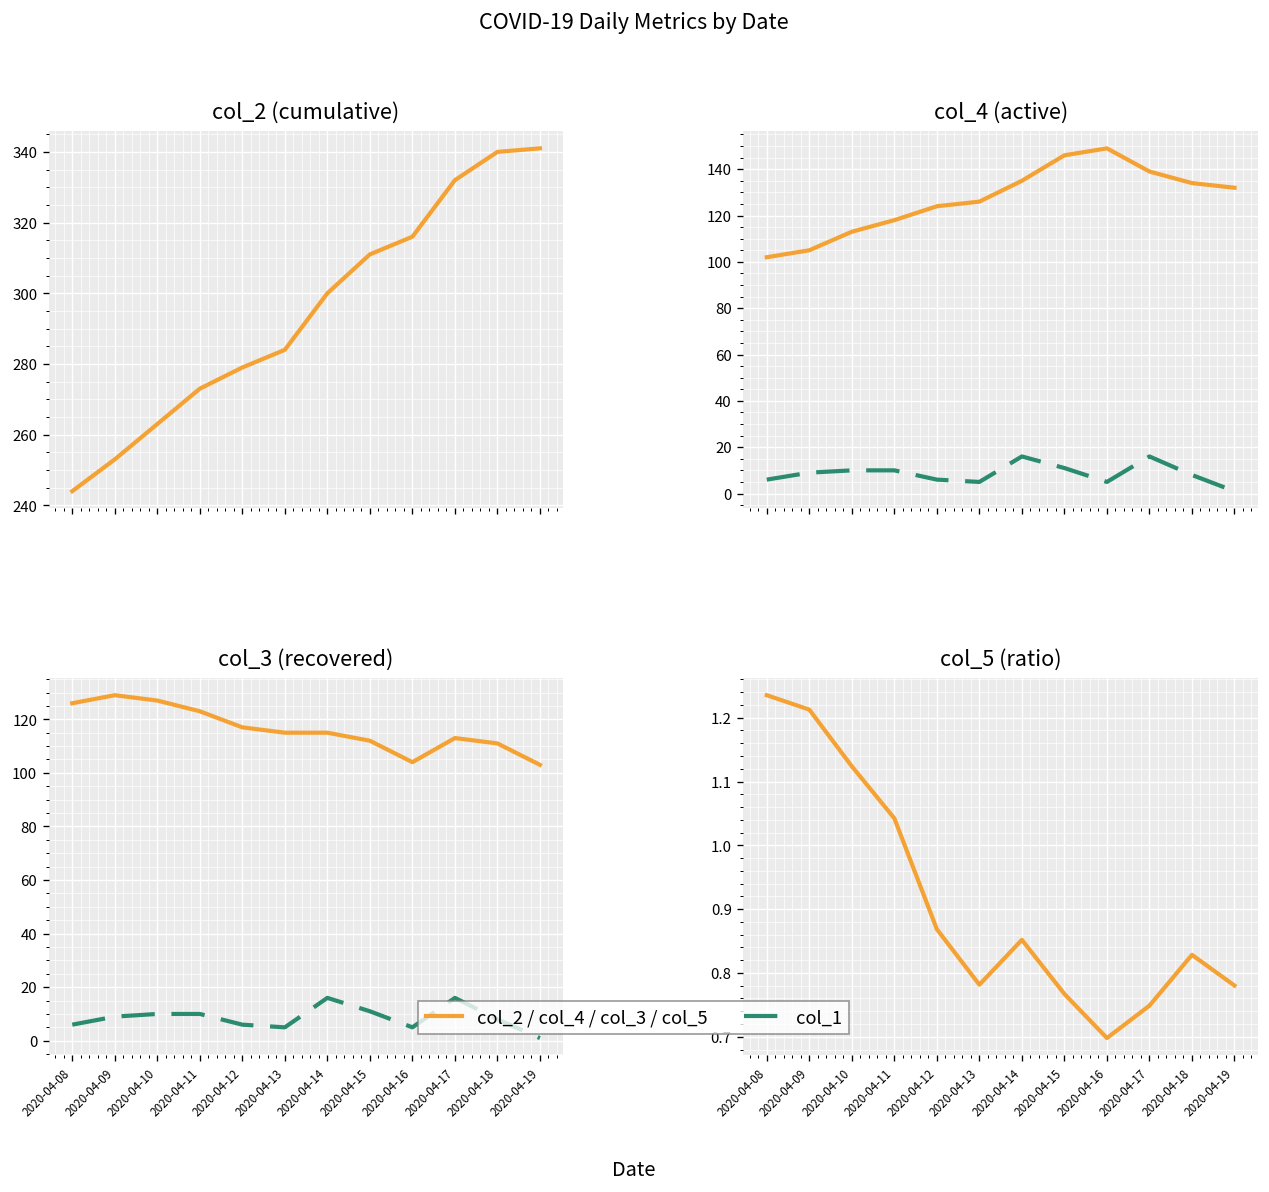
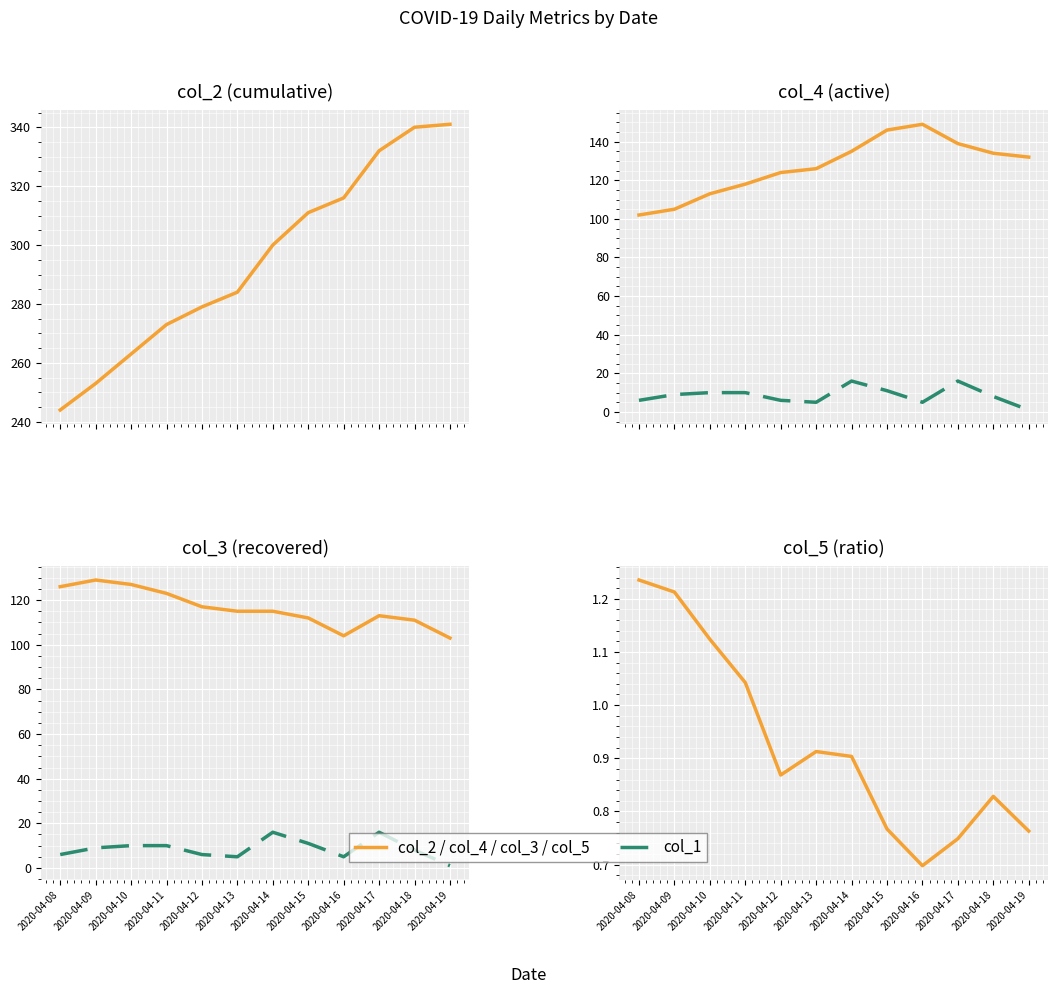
col_5 (ratio), 2020-04-13: 0.78 -> 0.91
col_5 (ratio), 2020-04-14: 0.85 -> 0.90
col_5 (ratio), 2020-04-19: 0.78 -> 0.76
